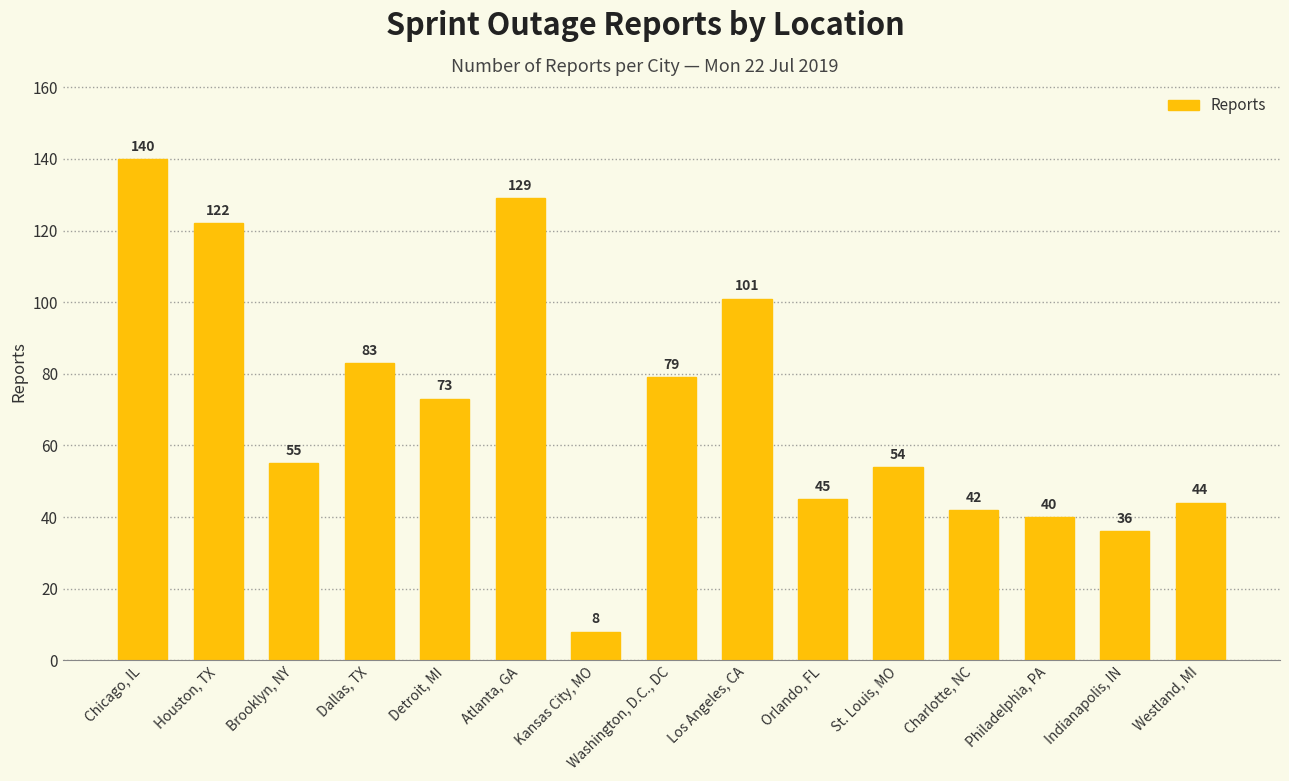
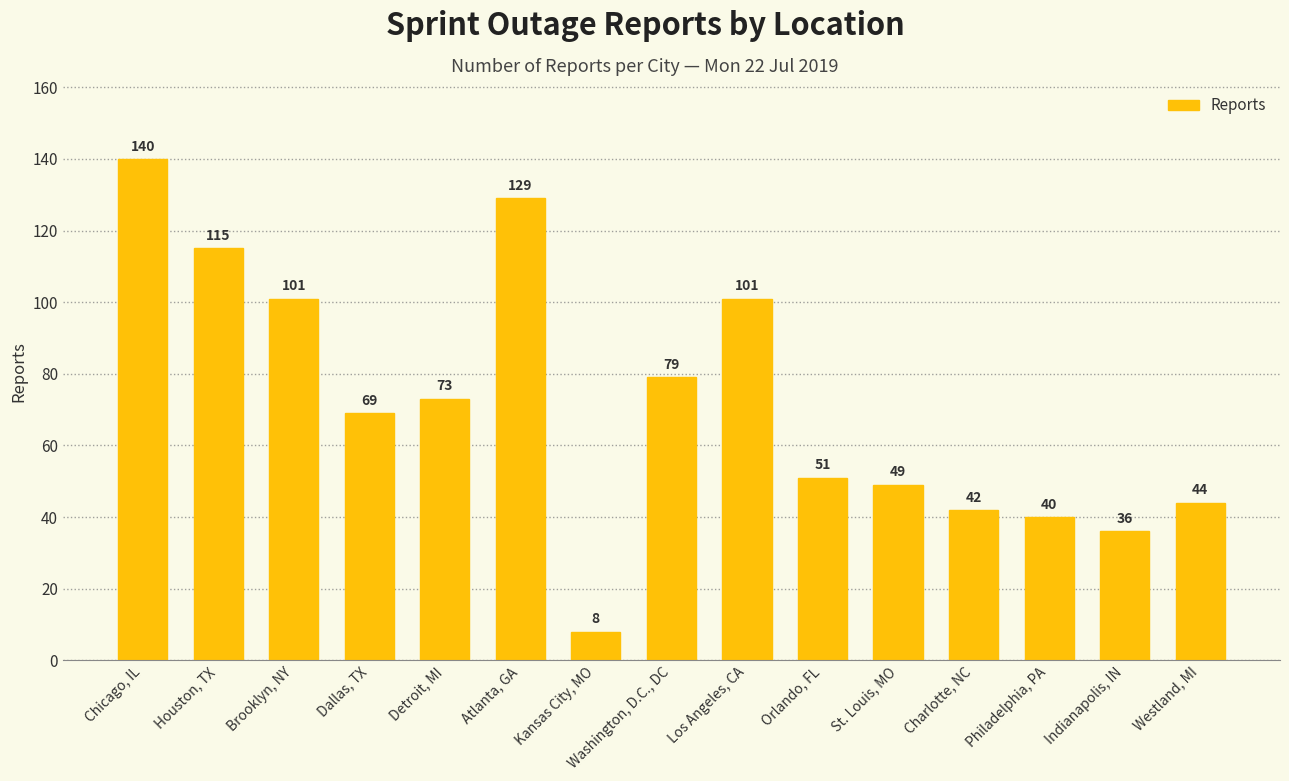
Houston, TX: 122 -> 115
Brooklyn, NY: 55 -> 101
Dallas, TX: 83 -> 69
Orlando, FL: 45 -> 51
St. Louis, MO: 54 -> 49
